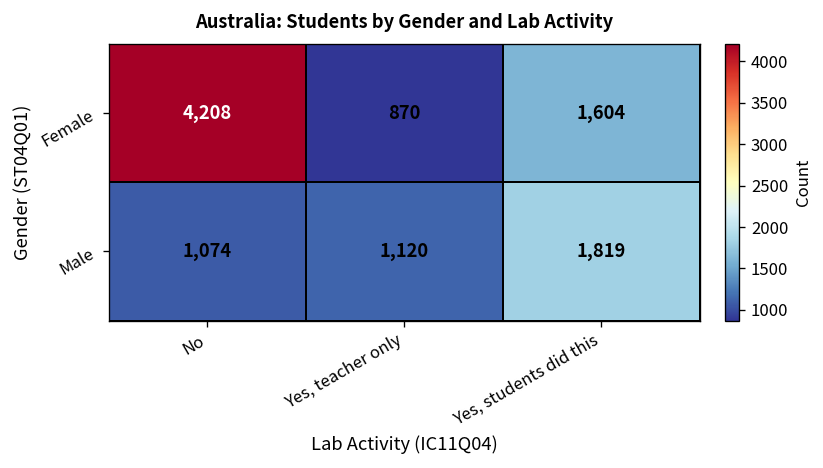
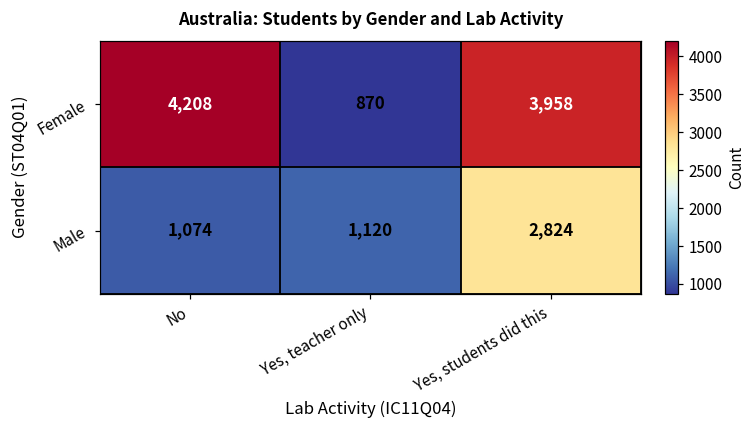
Female, Yes, students did this: 1,604 -> 3,958
Male, Yes, students did this: 1,819 -> 2,824
